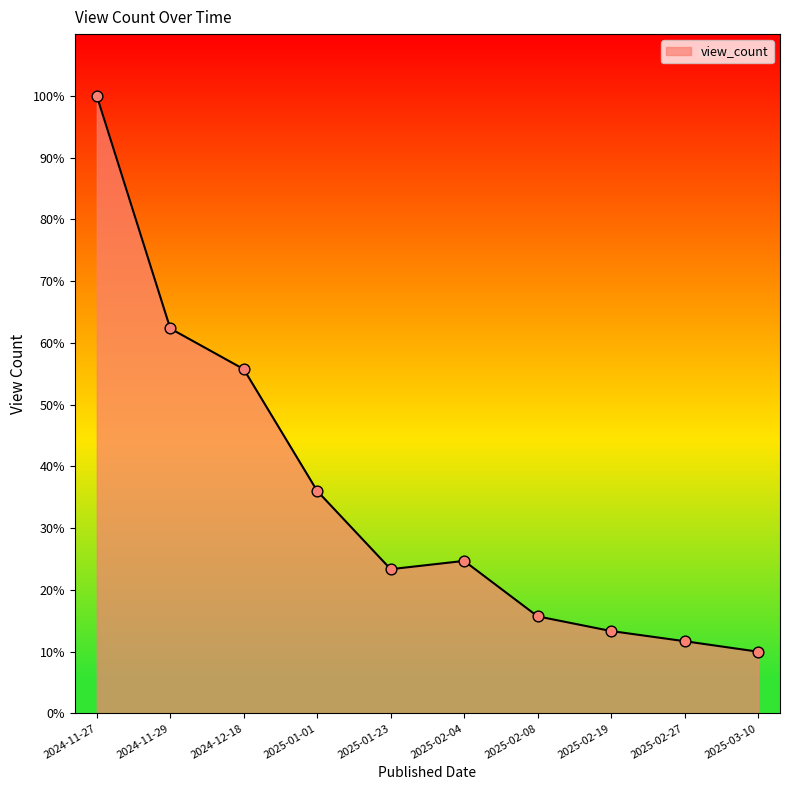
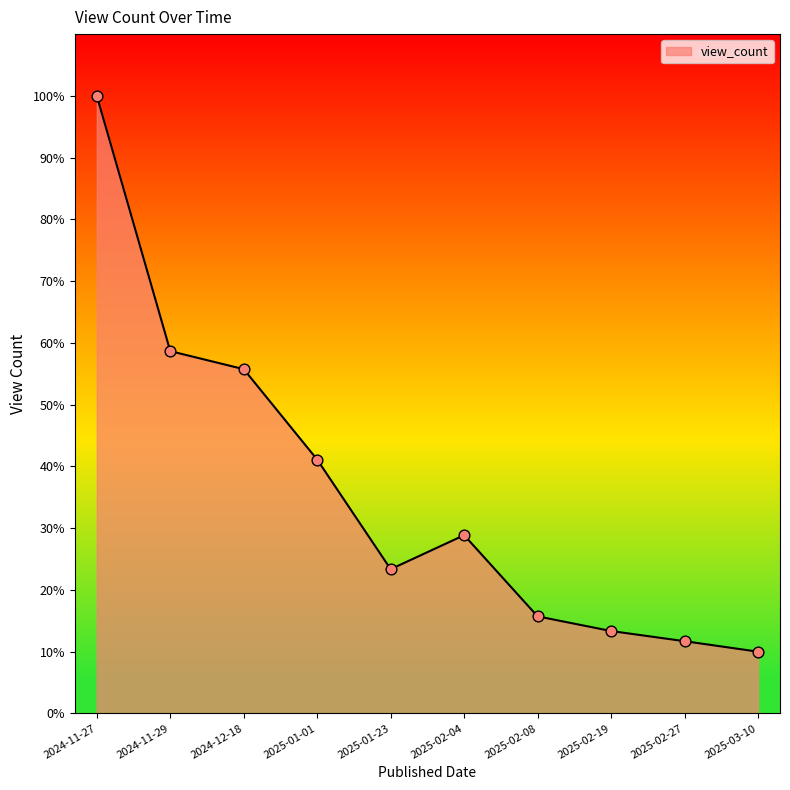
2024-11-29: 62% -> 59%
2025-01-01: 36% -> 41%
2025-02-04: 25% -> 29%
